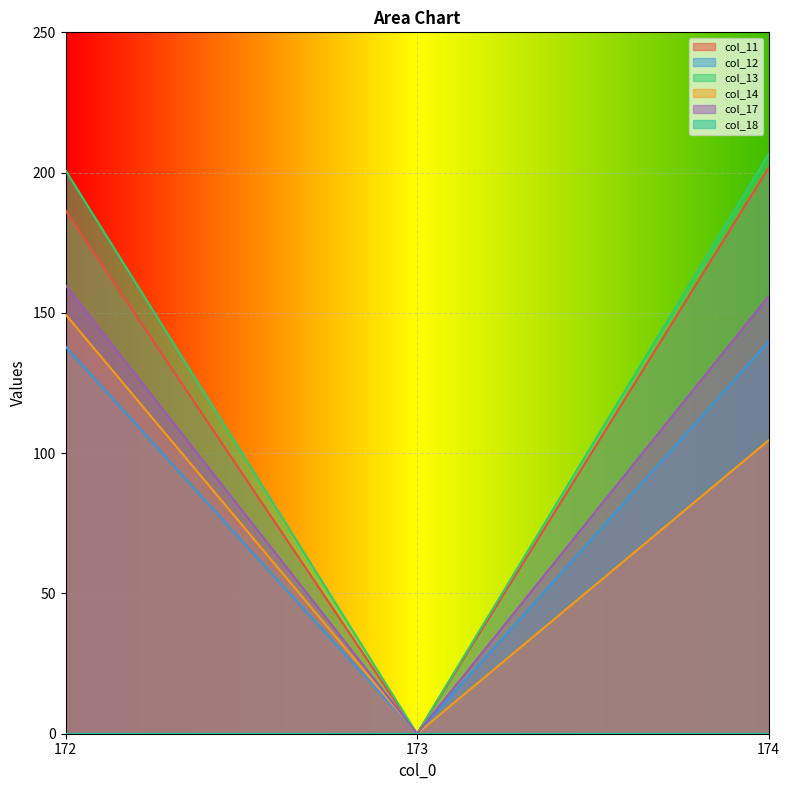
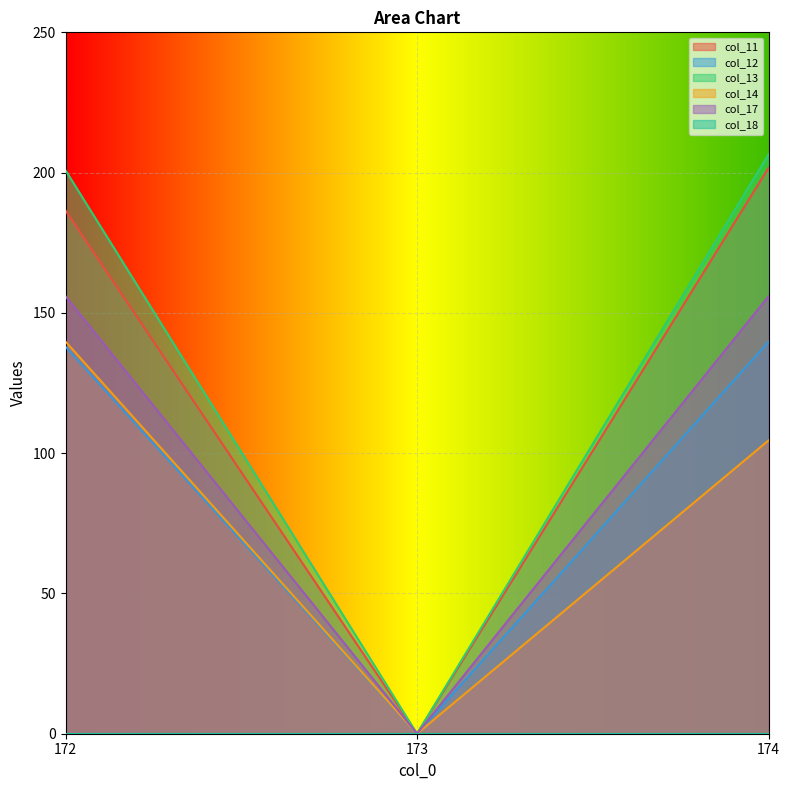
col_14, 172: 149 -> 140
col_17, 172: 160 -> 156
